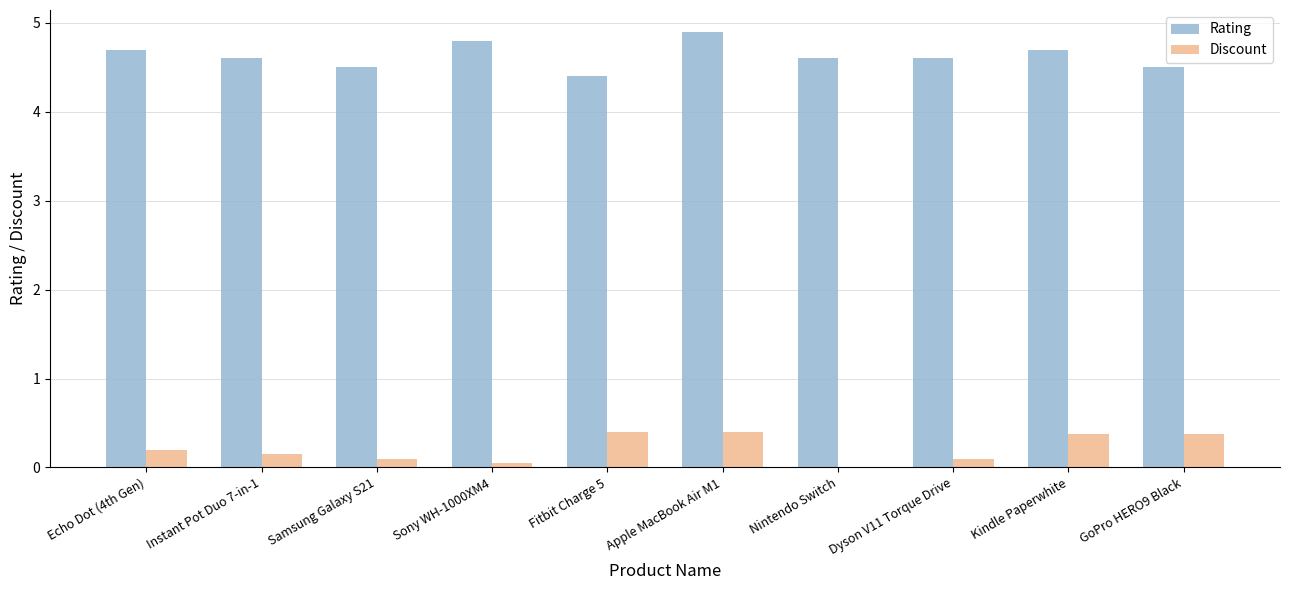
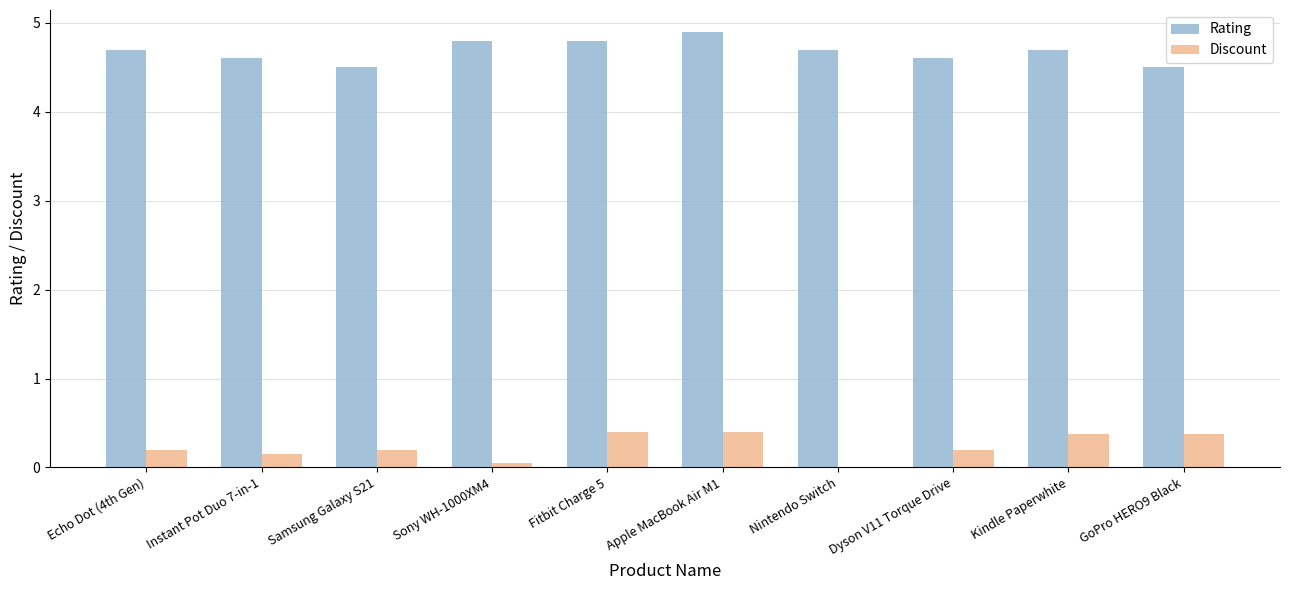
Discount, Samsung Galaxy S21: 0.1 -> 0.2
Rating, Fitbit Charge 5: 4.4 -> 4.8
Rating, Nintendo Switch: 4.6 -> 4.7
Discount, Dyson V11 Torque Drive: 0.1 -> 0.2
